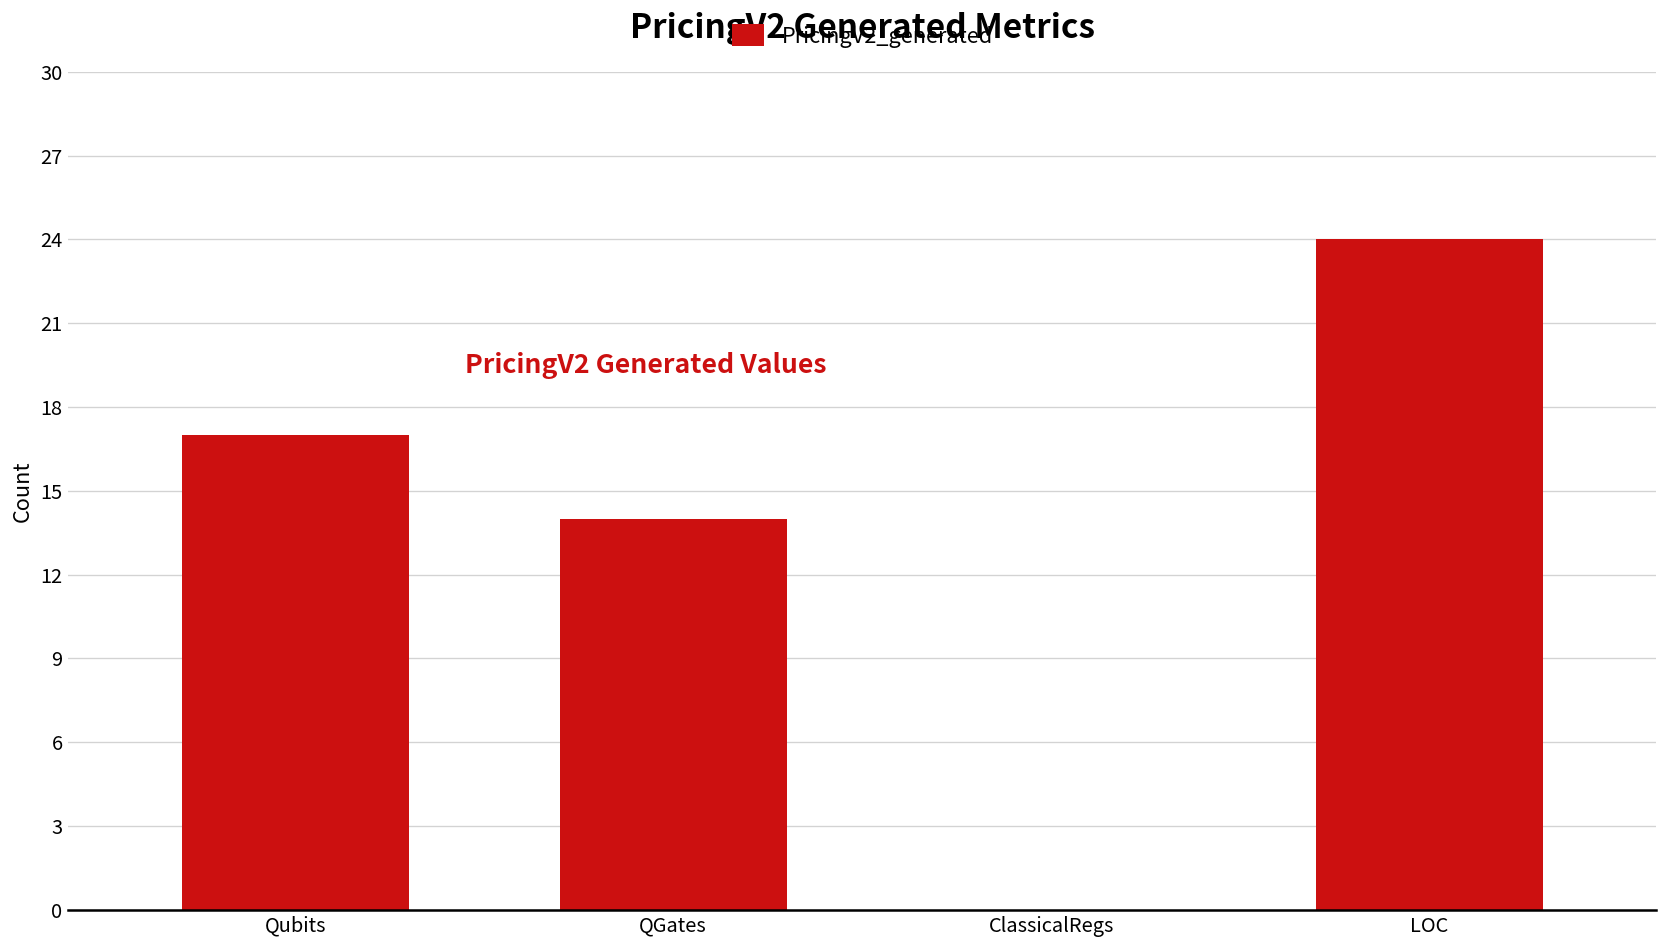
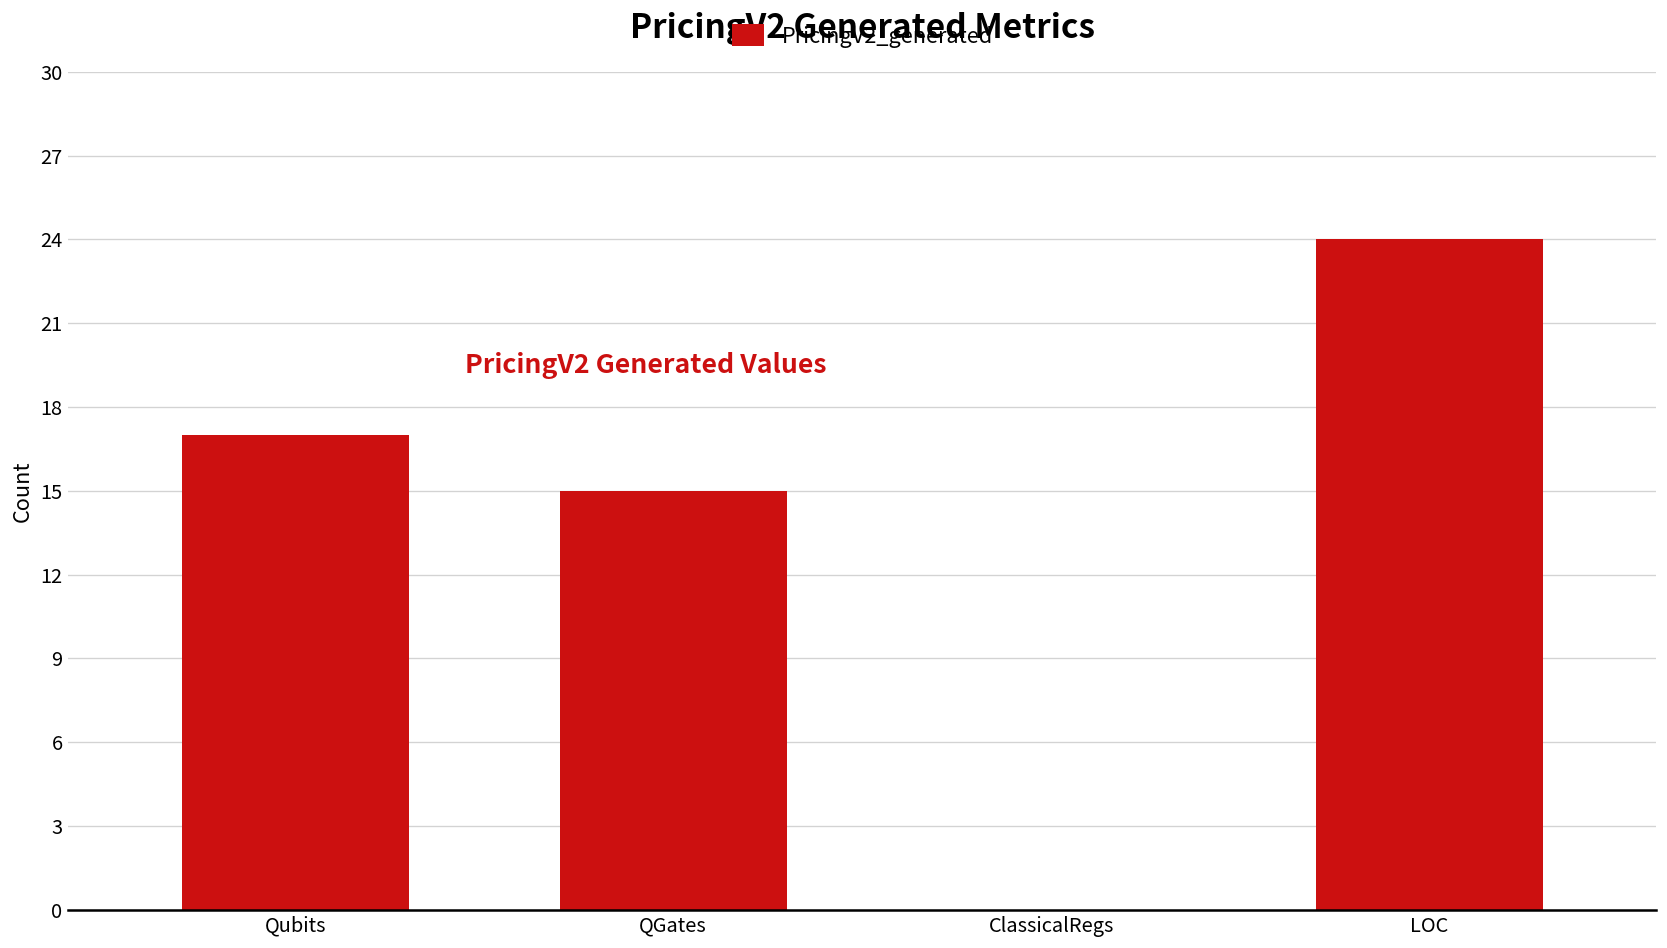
QGates: 14 -> 15
